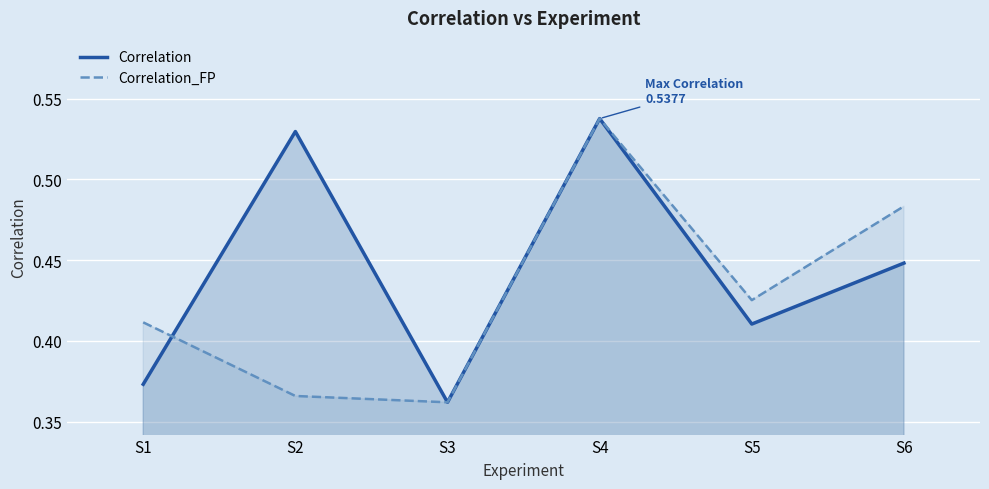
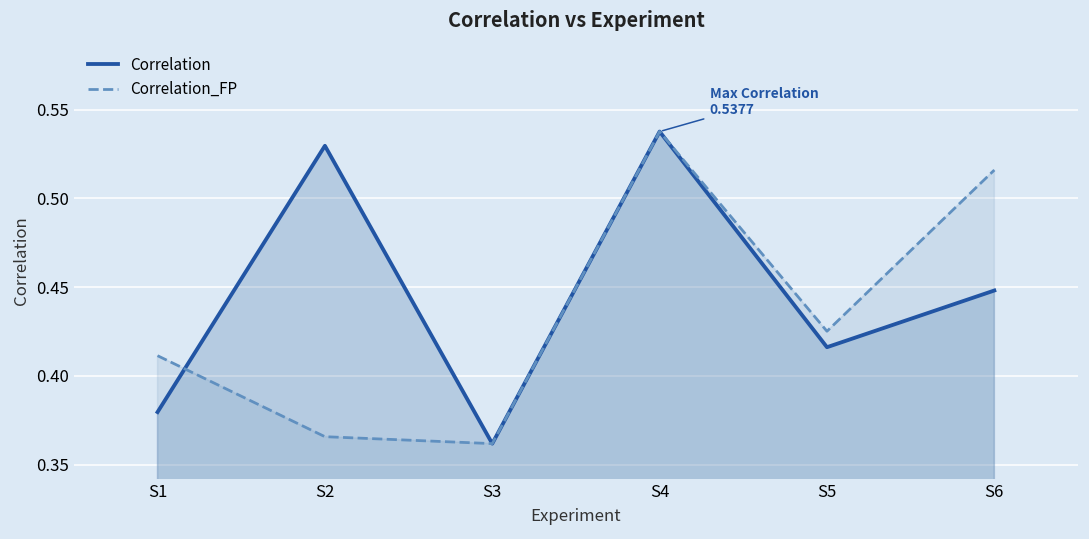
Correlation, S1: 0.373 -> 0.380
Correlation, S5: 0.410 -> 0.416
Correlation_FP, S6: 0.483 -> 0.516
